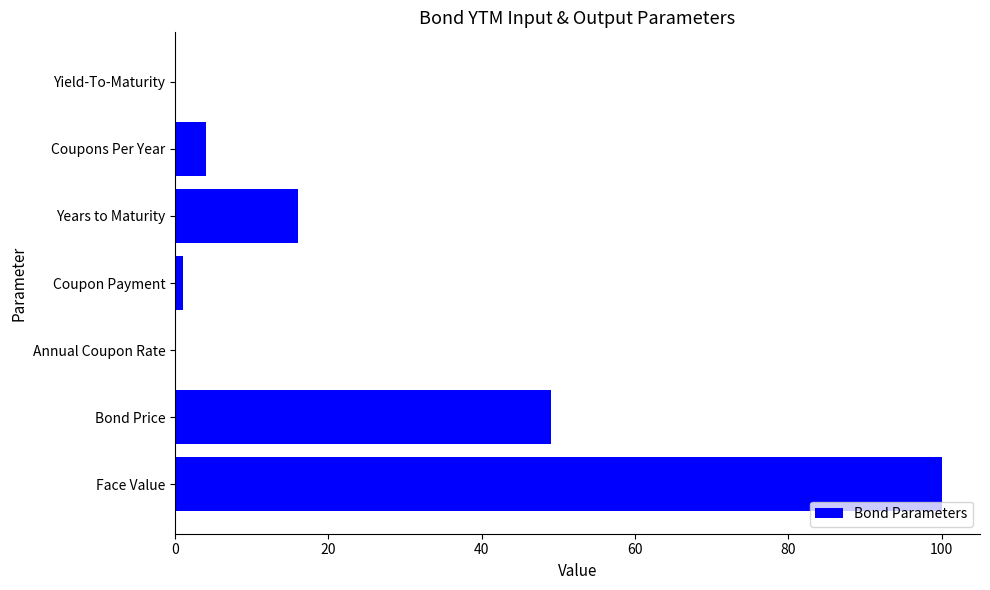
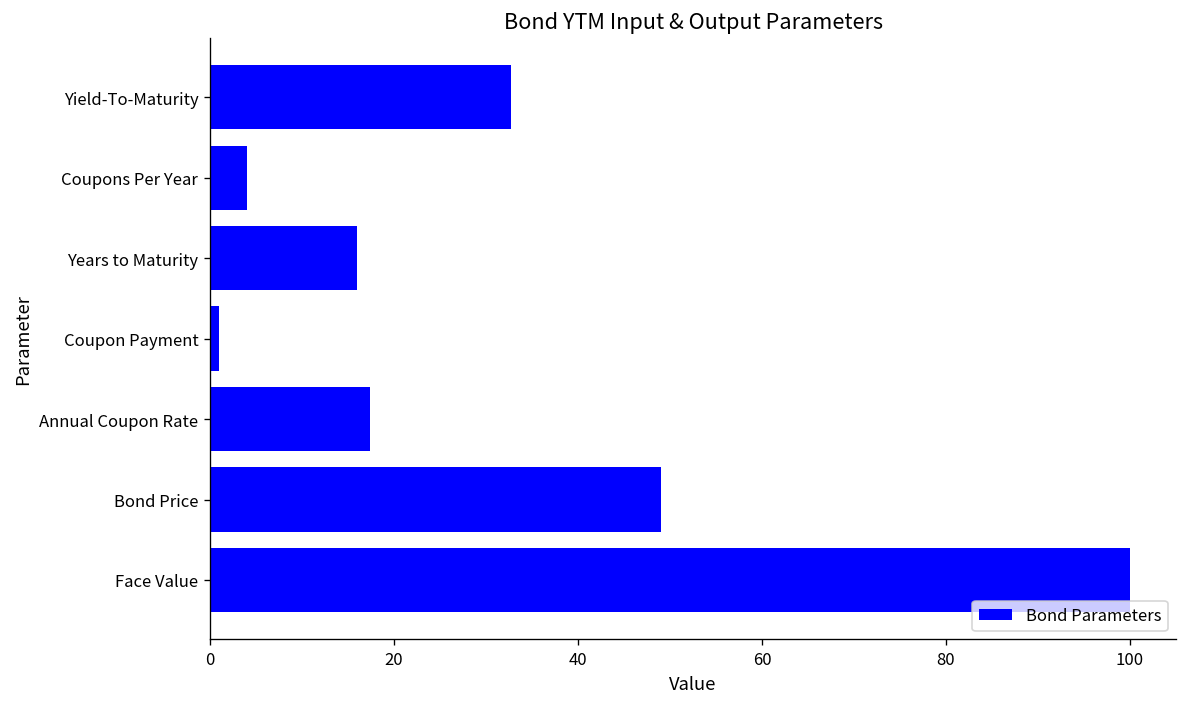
Yield-To-Maturity: 0 -> 33
Annual Coupon Rate: 0 -> 17
